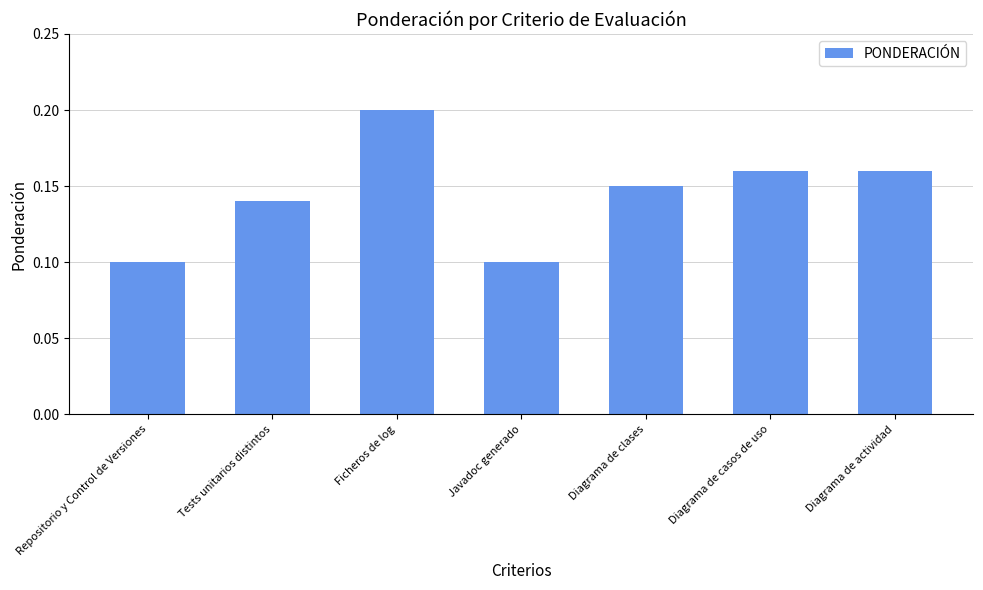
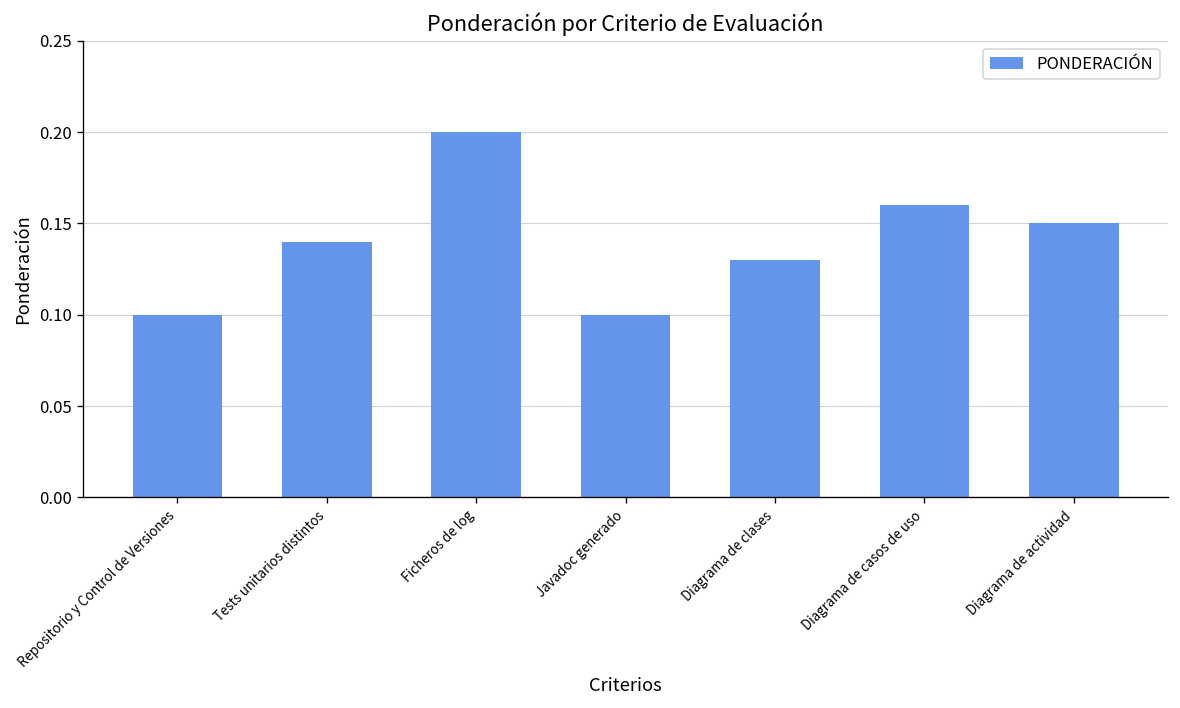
Diagrama de clases: 0.15 -> 0.13
Diagrama de actividad: 0.16 -> 0.15
